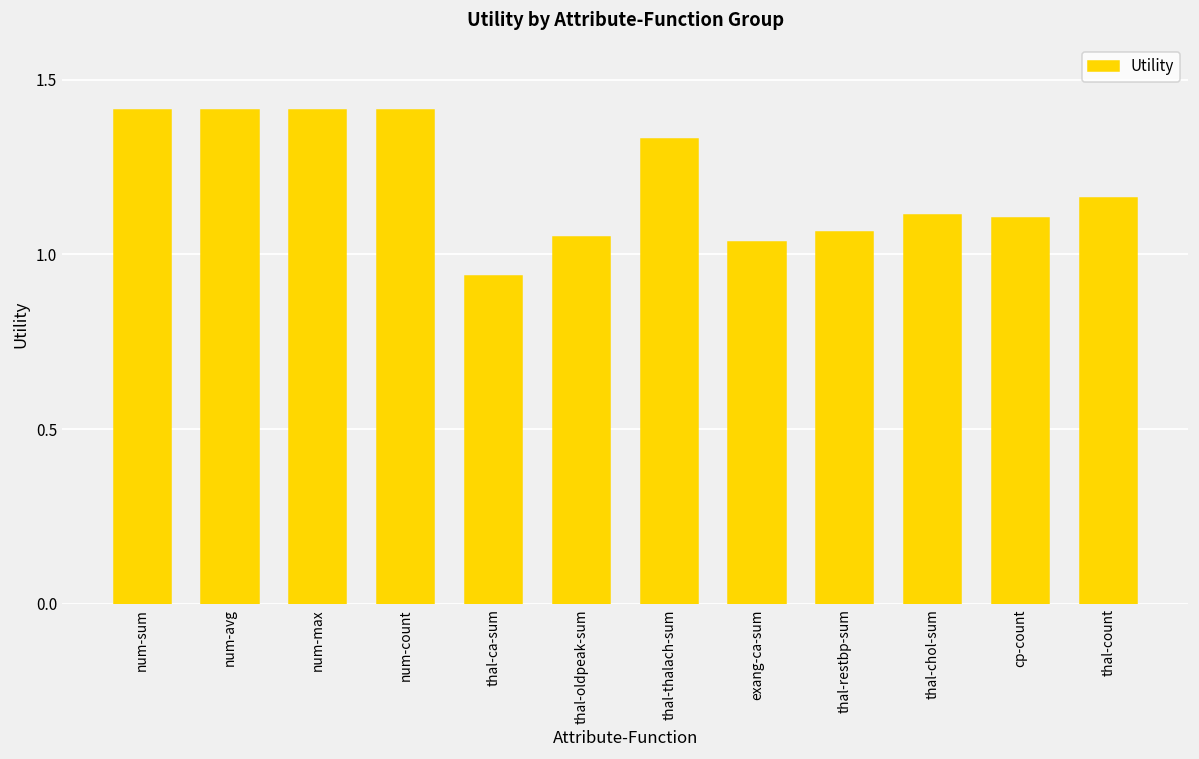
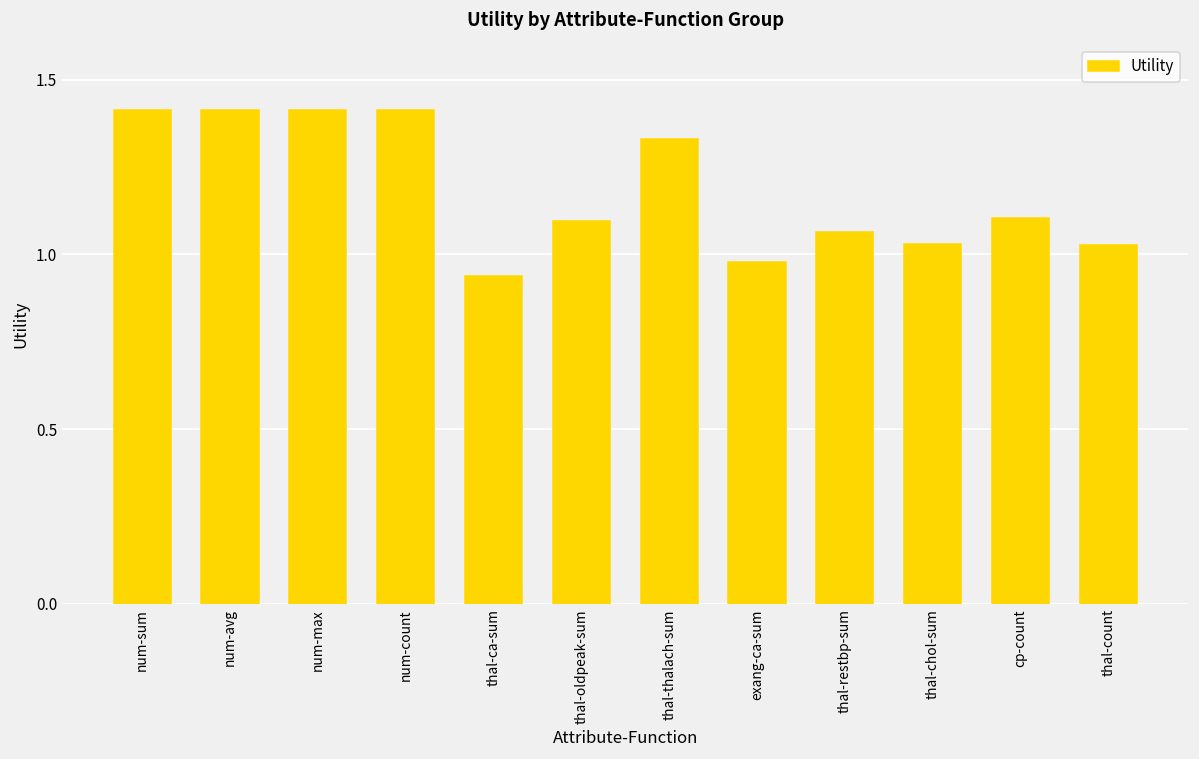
thal-oldpeak-sum: 1.05 -> 1.09
exang-ca-sum: 1.04 -> 0.98
thal-chol-sum: 1.11 -> 1.03
thal-count: 1.16 -> 1.03
